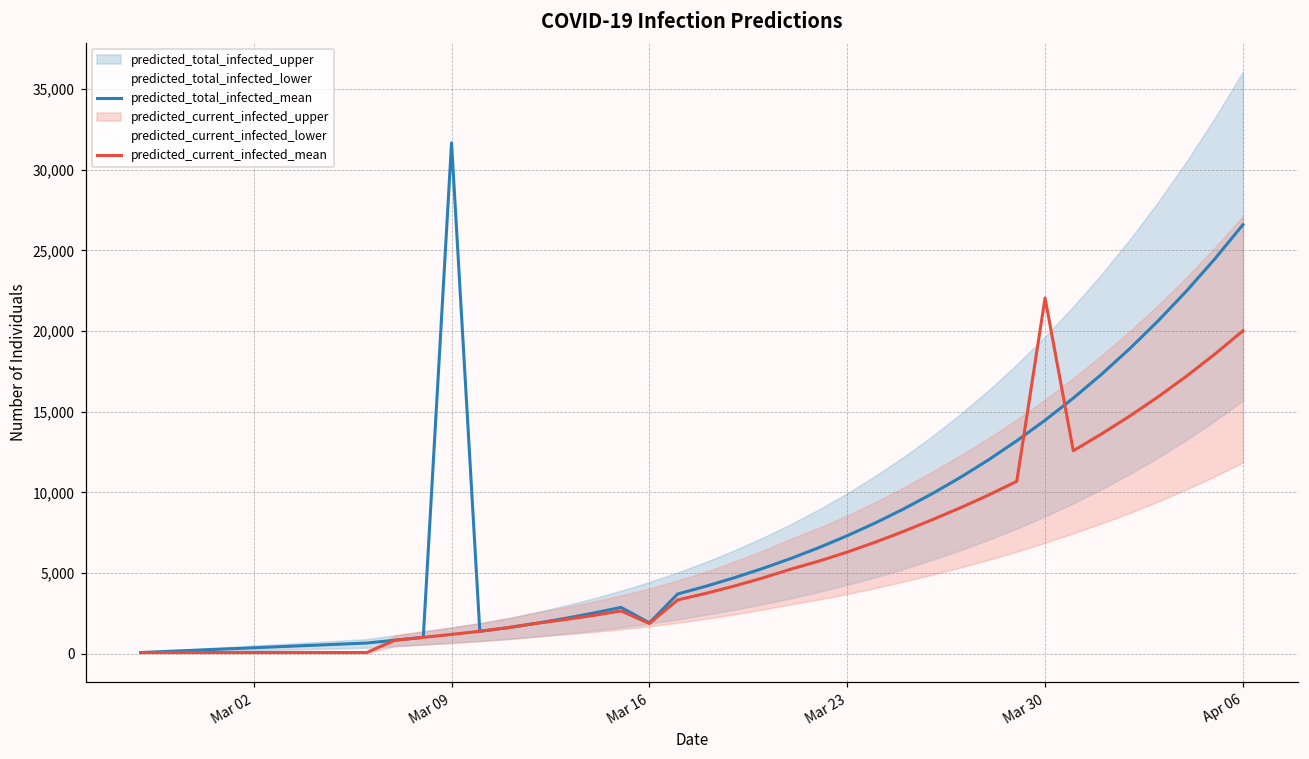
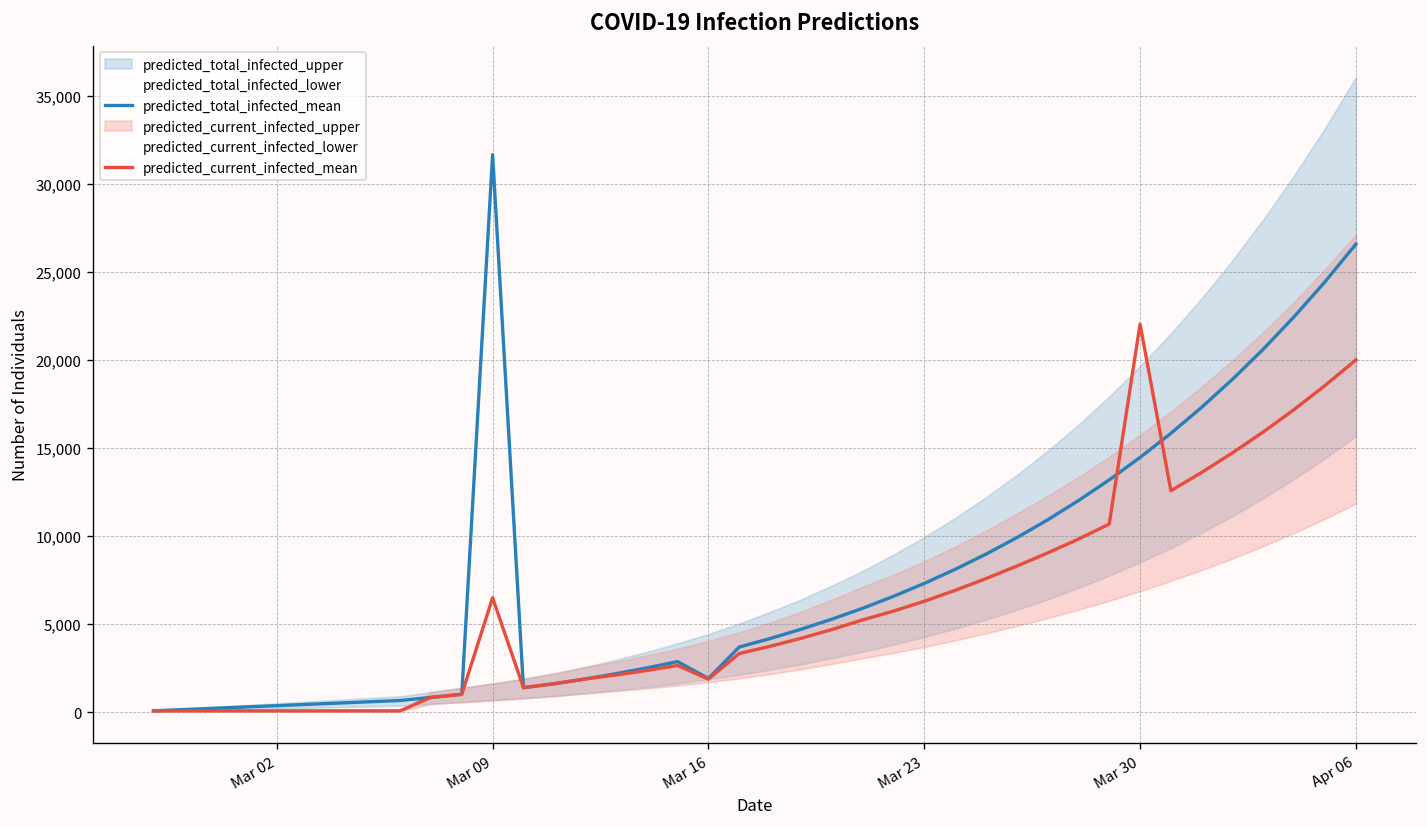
predicted_current_infected_mean, Mar 09: 1,200 -> 6,500
